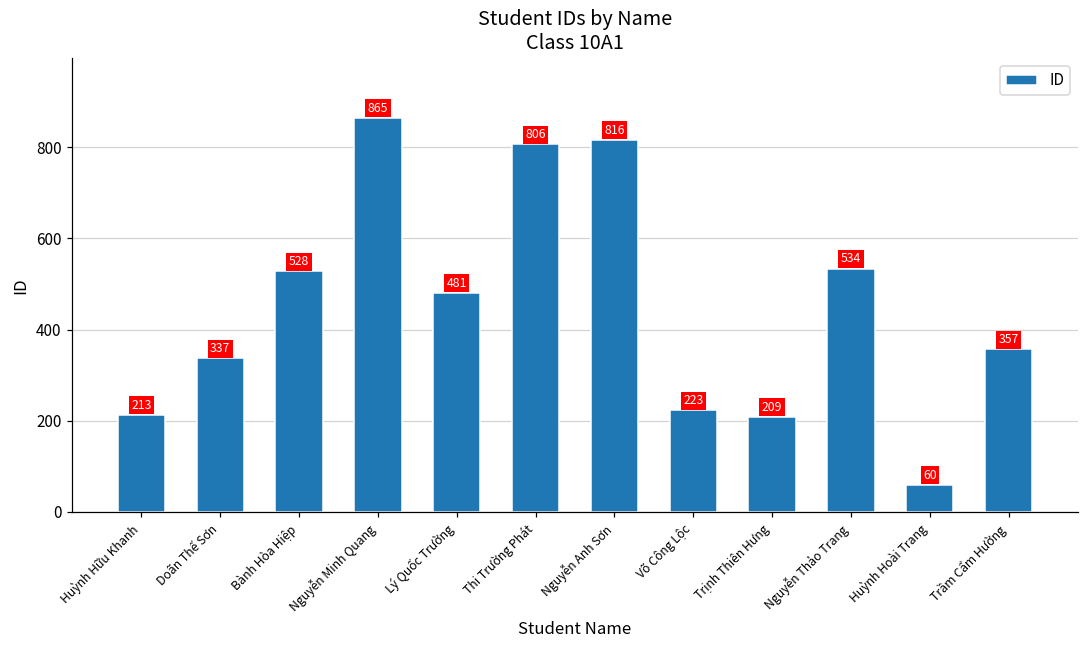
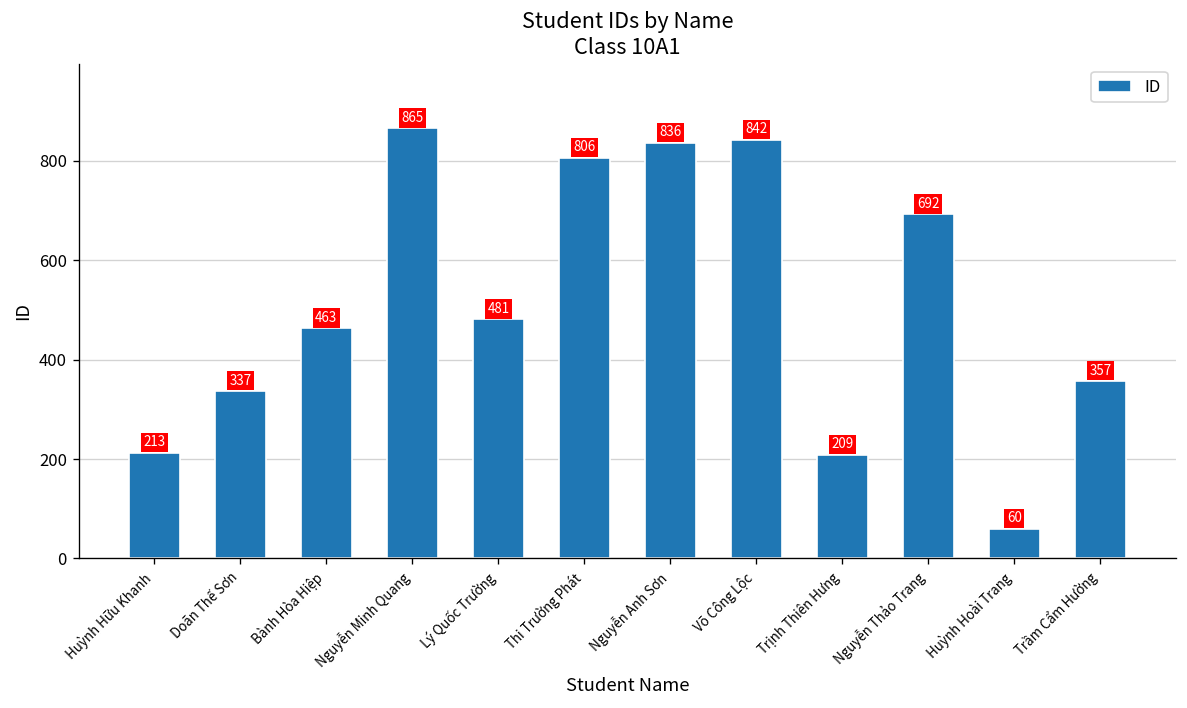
Bành Hòa Hiệp: 528 -> 463
Nguyễn Anh Sơn: 816 -> 836
Võ Công Lộc: 223 -> 842
Nguyễn Thảo Trang: 534 -> 692
